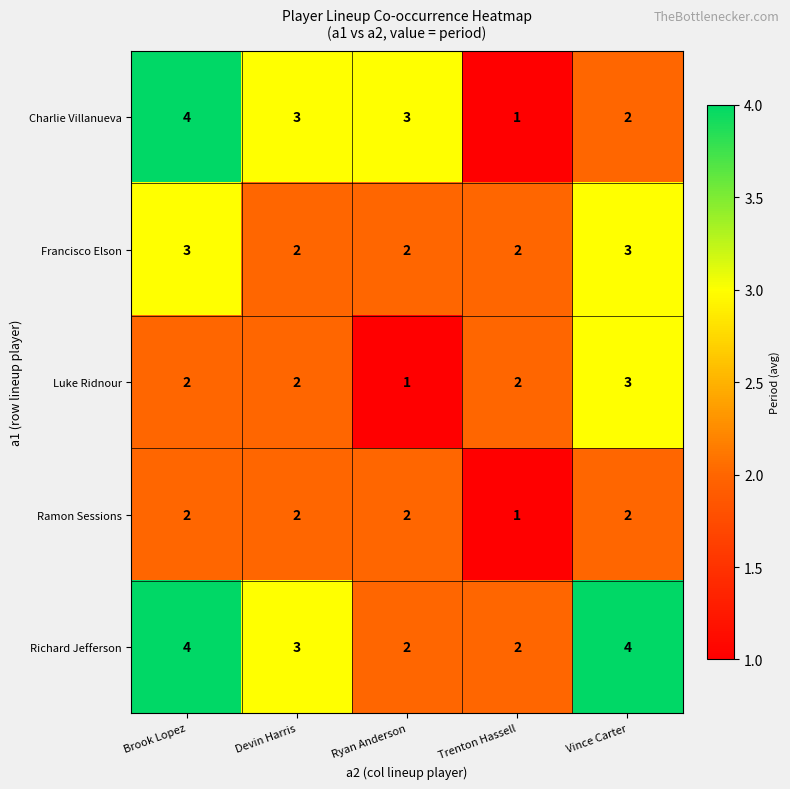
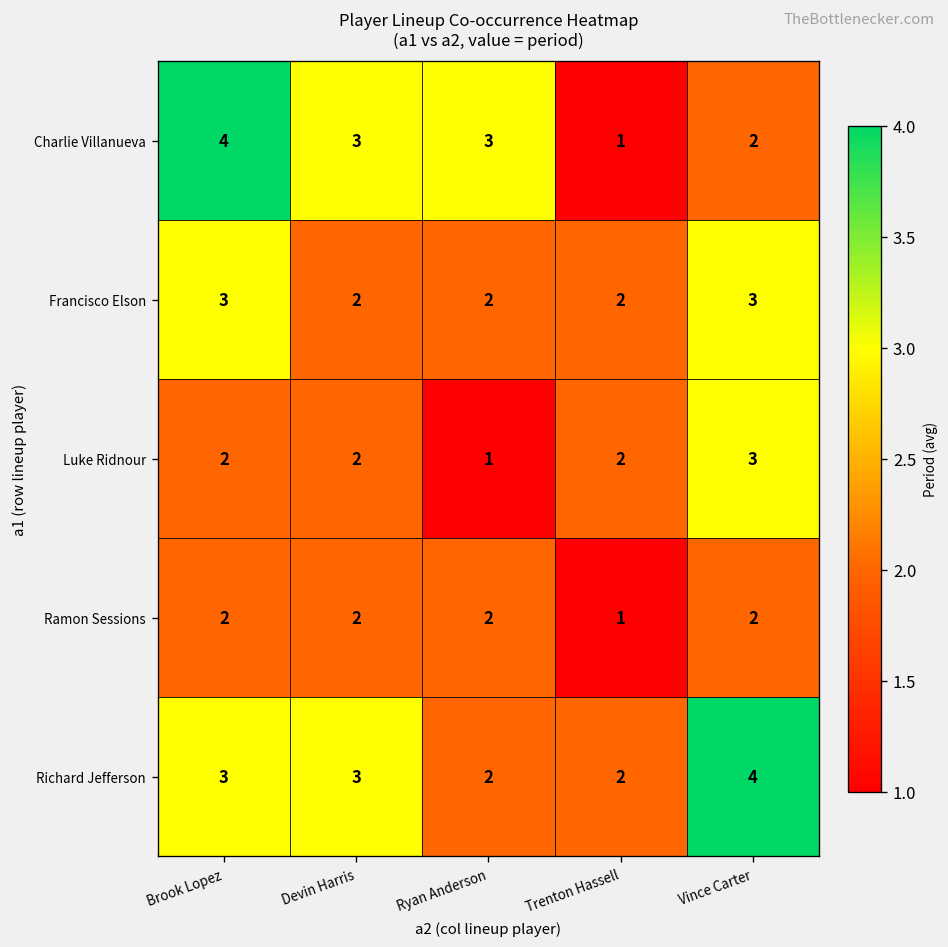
Richard Jefferson, Brook Lopez: 4 -> 3
